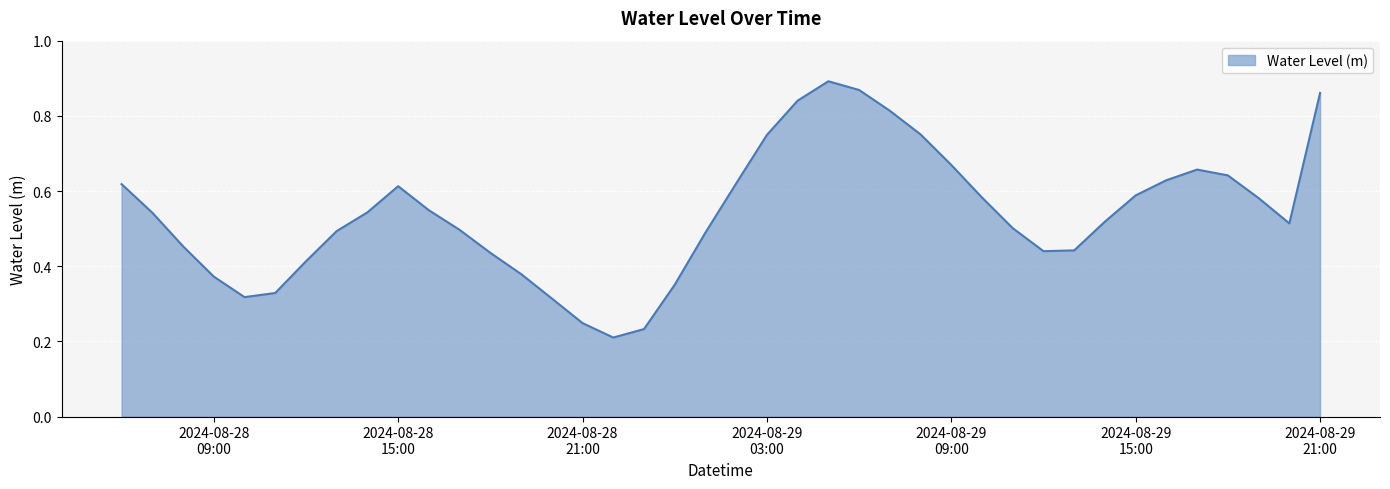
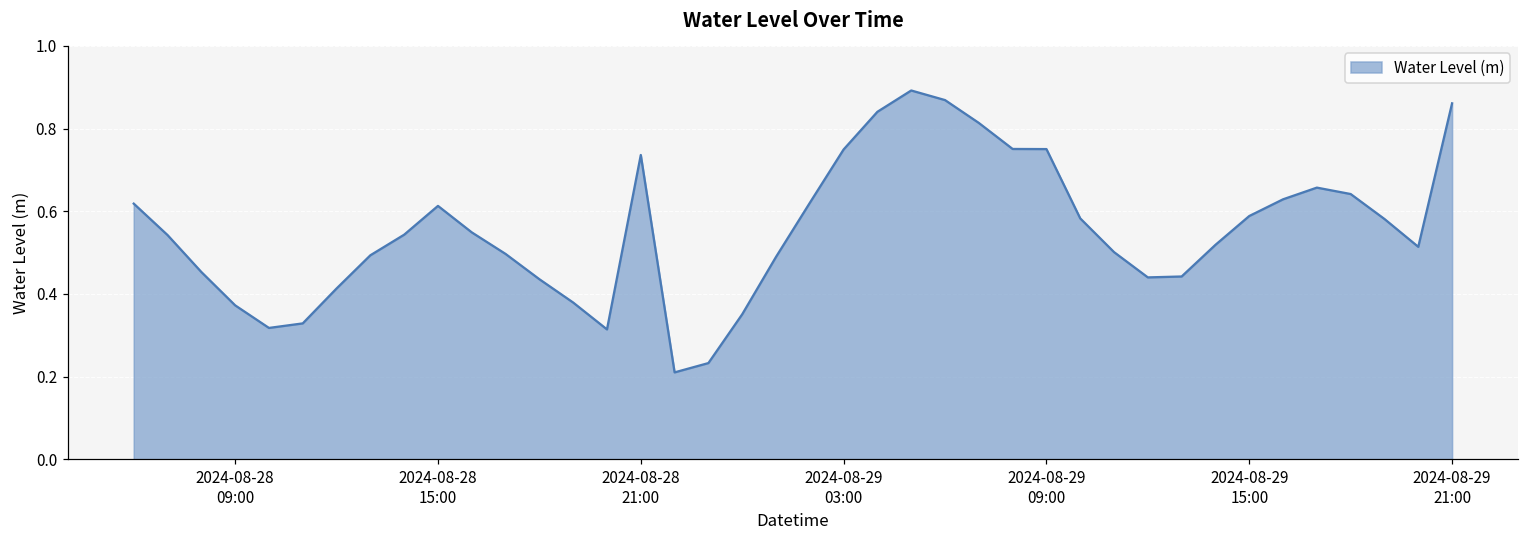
2024-08-28 21:00: 0.25 -> 0.74
2024-08-29 09:00: 0.67 -> 0.75
